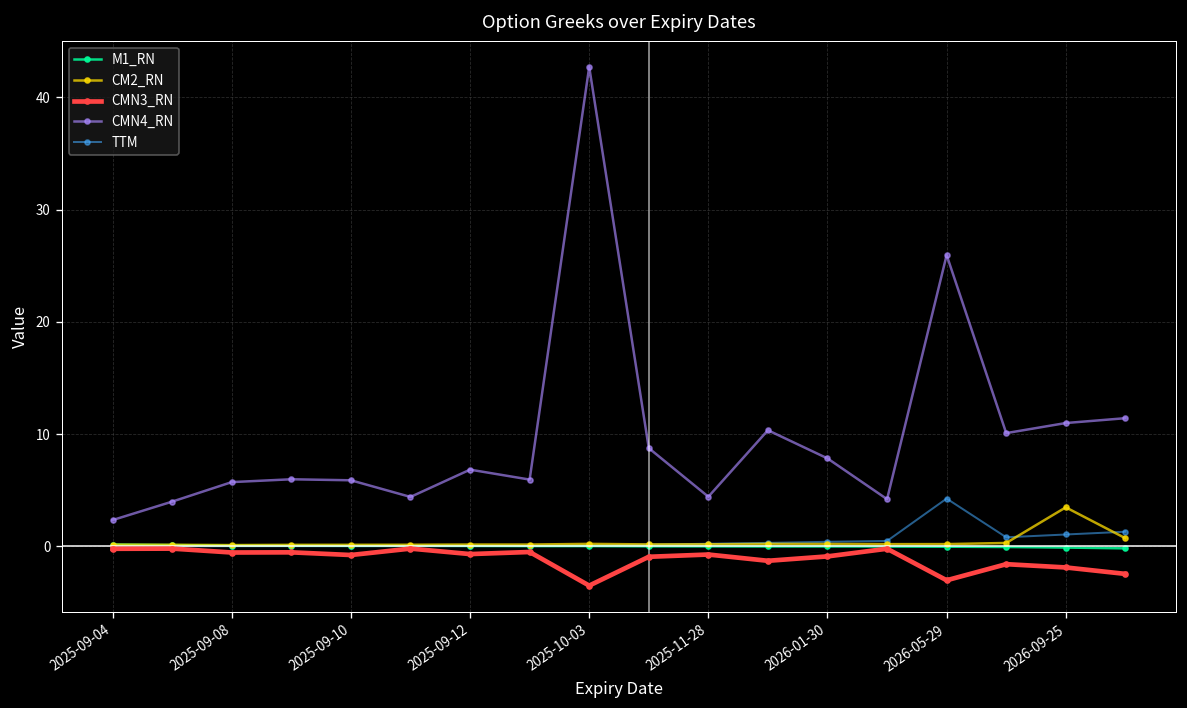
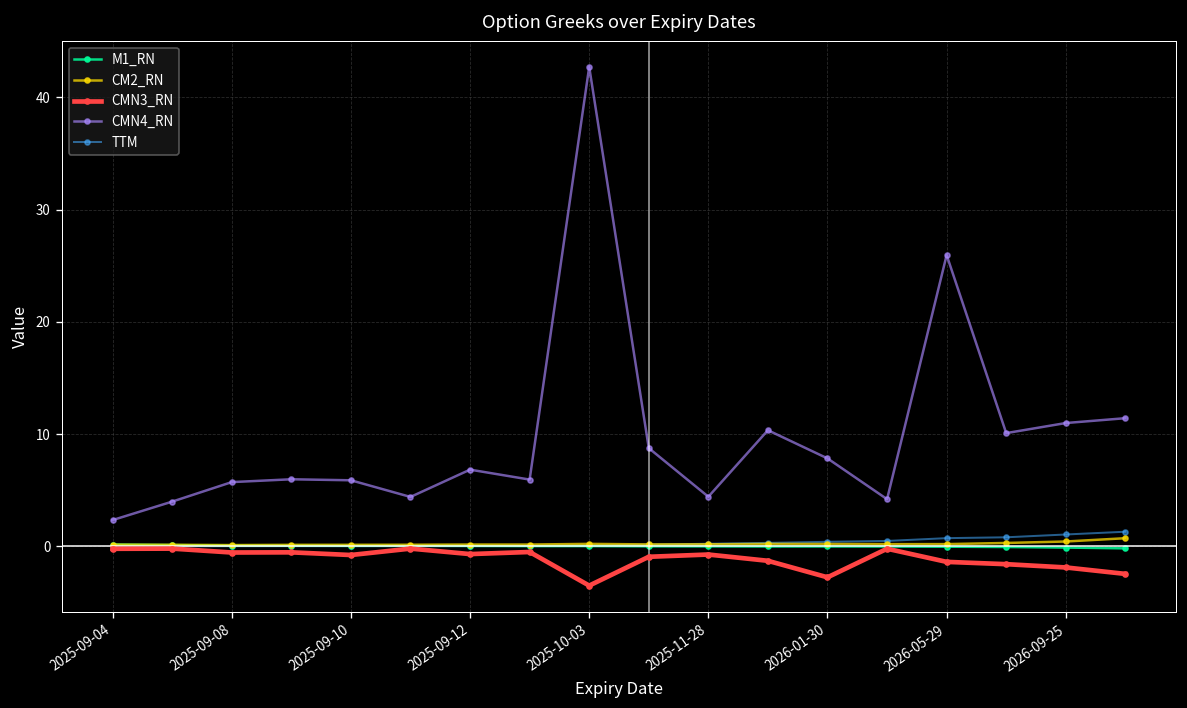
CMN3_RN, 2026-01-30: -1 -> -3
CMN3_RN, 2026-05-29: -3 -> -1
TTM, 2026-05-29: 4 -> 1
CM2_RN, 2026-09-25: 3 -> 0
